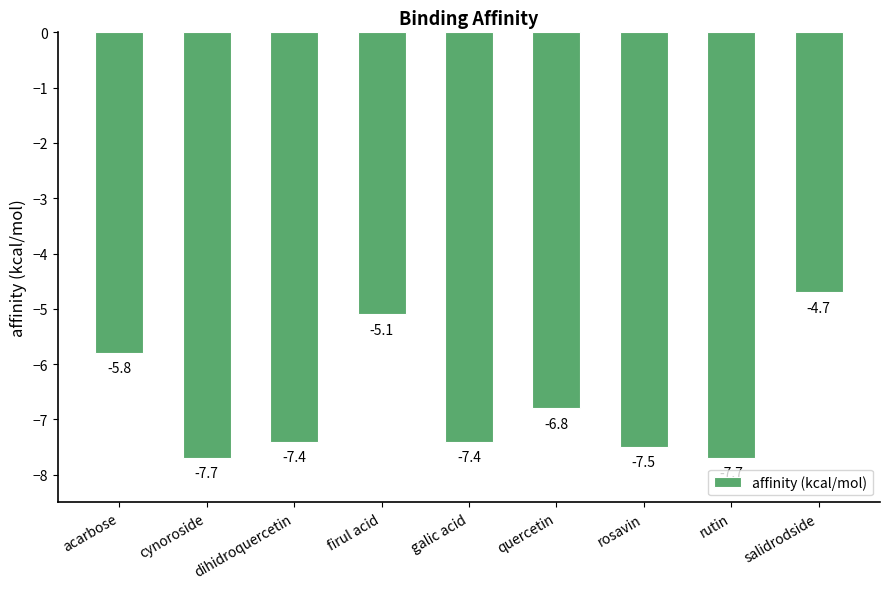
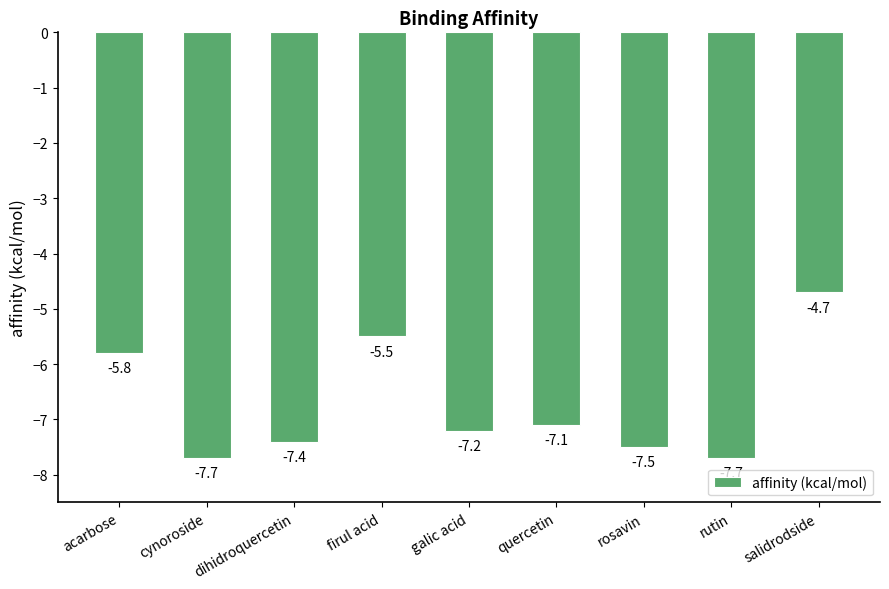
firul acid: -5.1 -> -5.5
galic acid: -7.4 -> -7.2
quercetin: -6.8 -> -7.1
